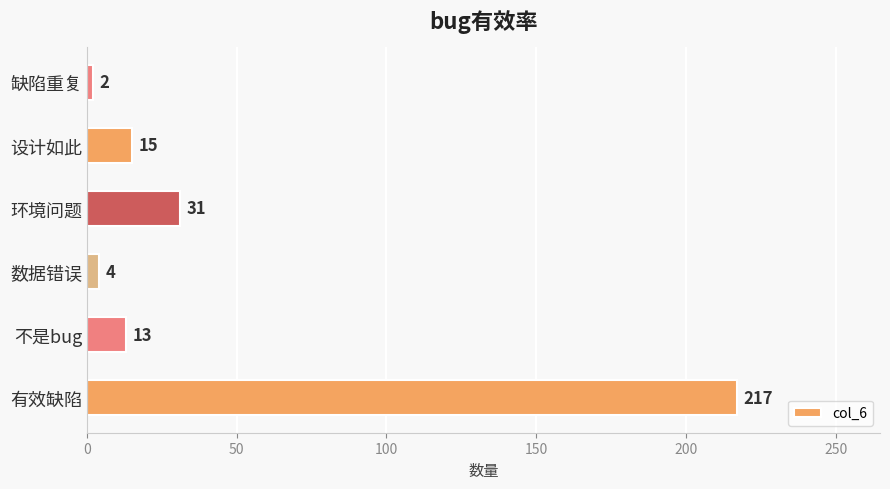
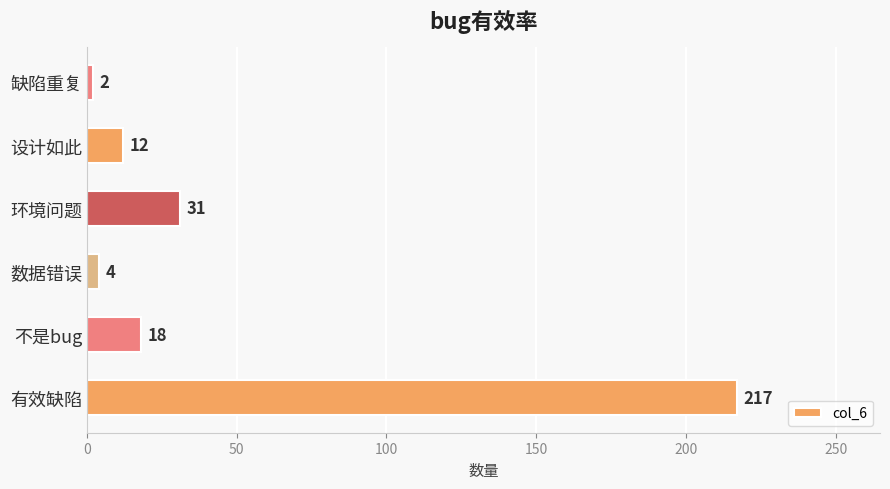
设计如此: 15 -> 12
不是bug: 13 -> 18
